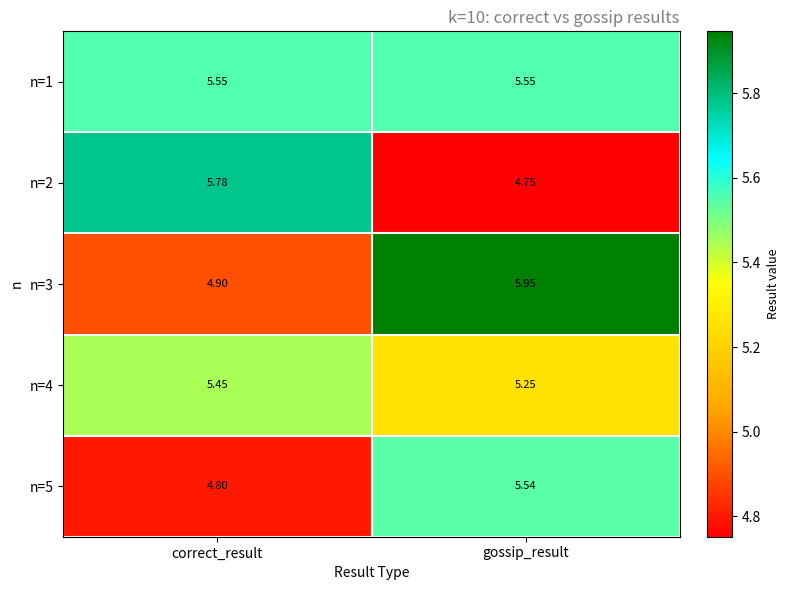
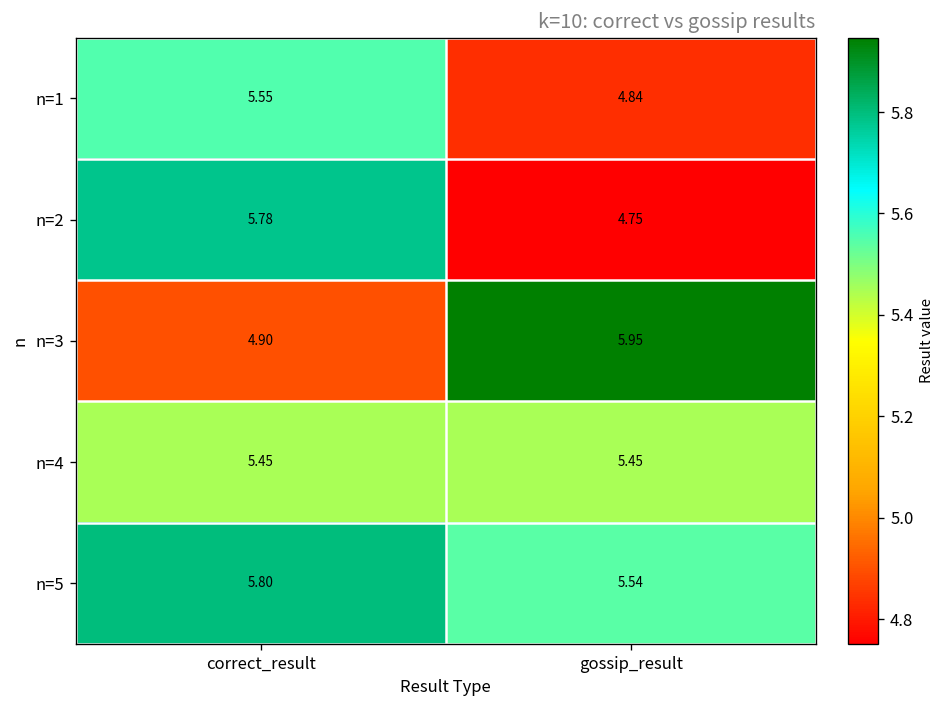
n=1, gossip_result: 5.55 -> 4.84
n=4, gossip_result: 5.25 -> 5.45
n=5, correct_result: 4.80 -> 5.80
